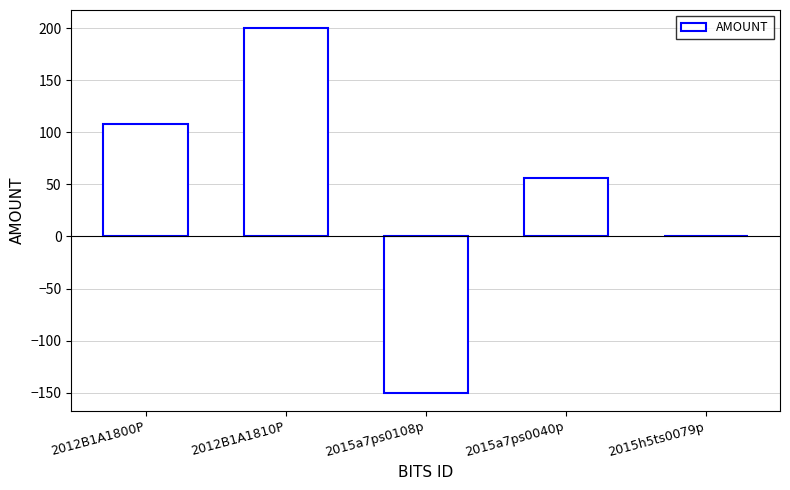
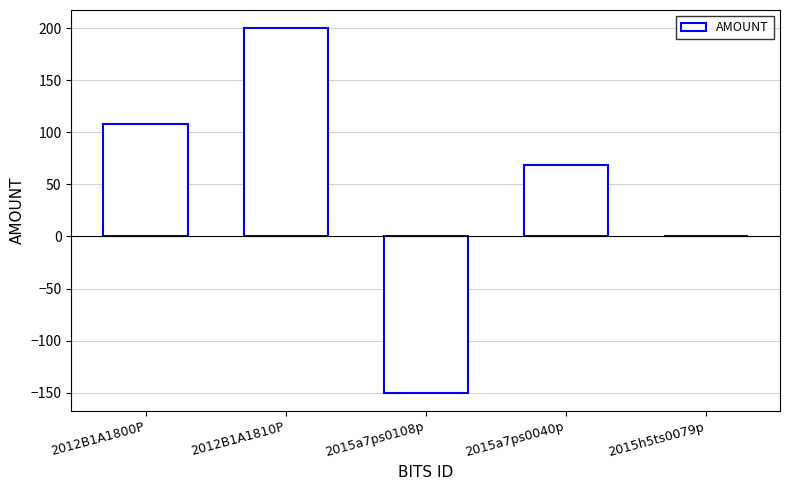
2015a7ps0040p: 56 -> 69
